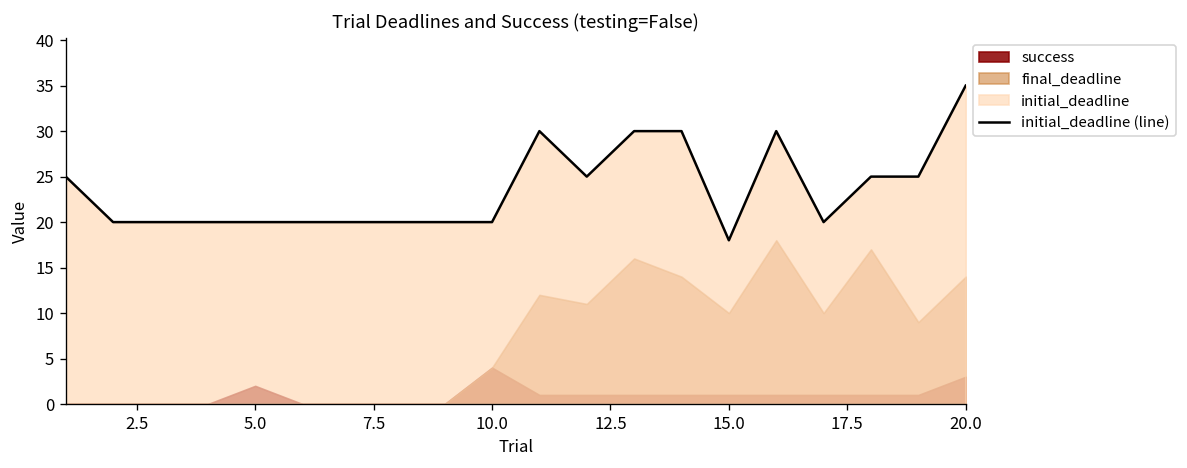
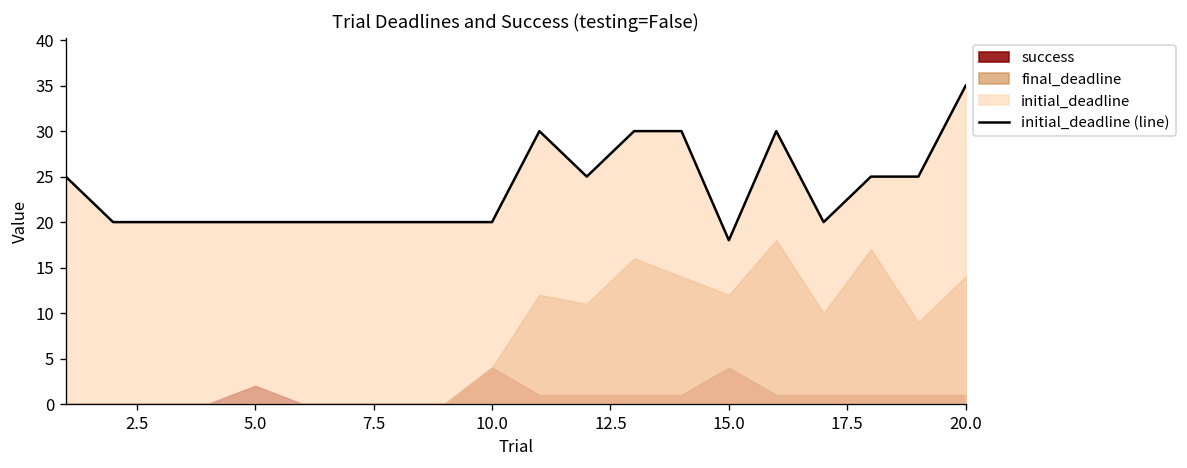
success, 15.0: 1 -> 4
final_deadline, 15.0: 10 -> 12
success, 20.0: 3 -> 1
